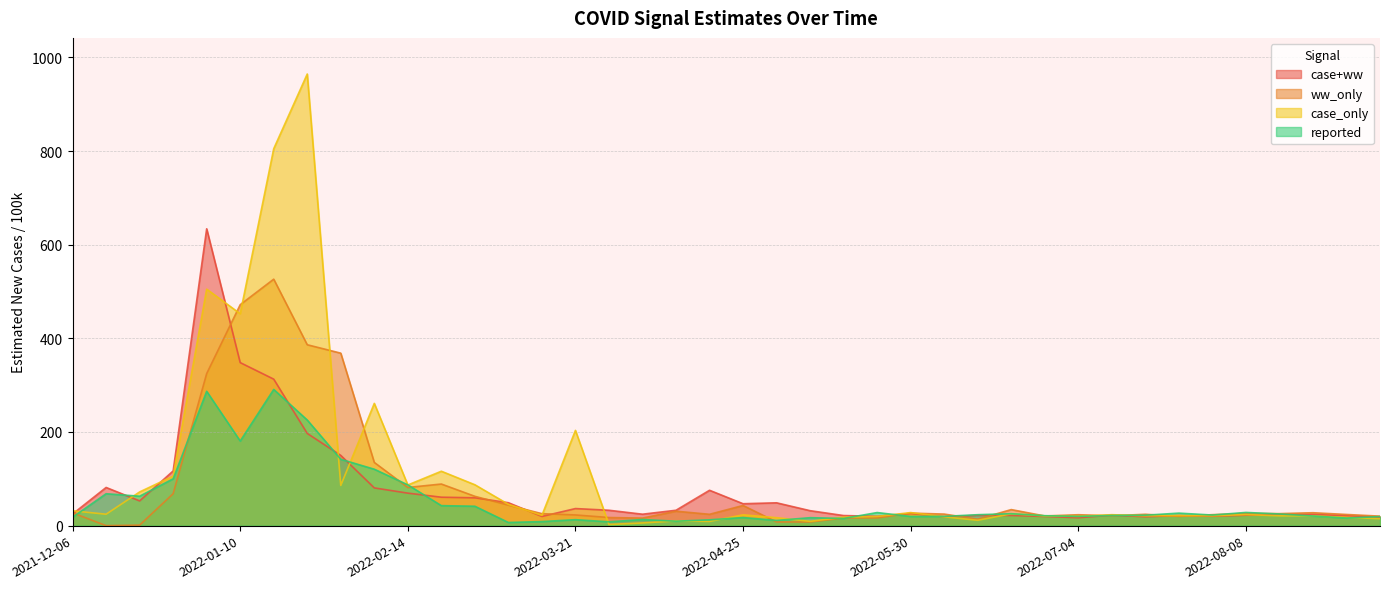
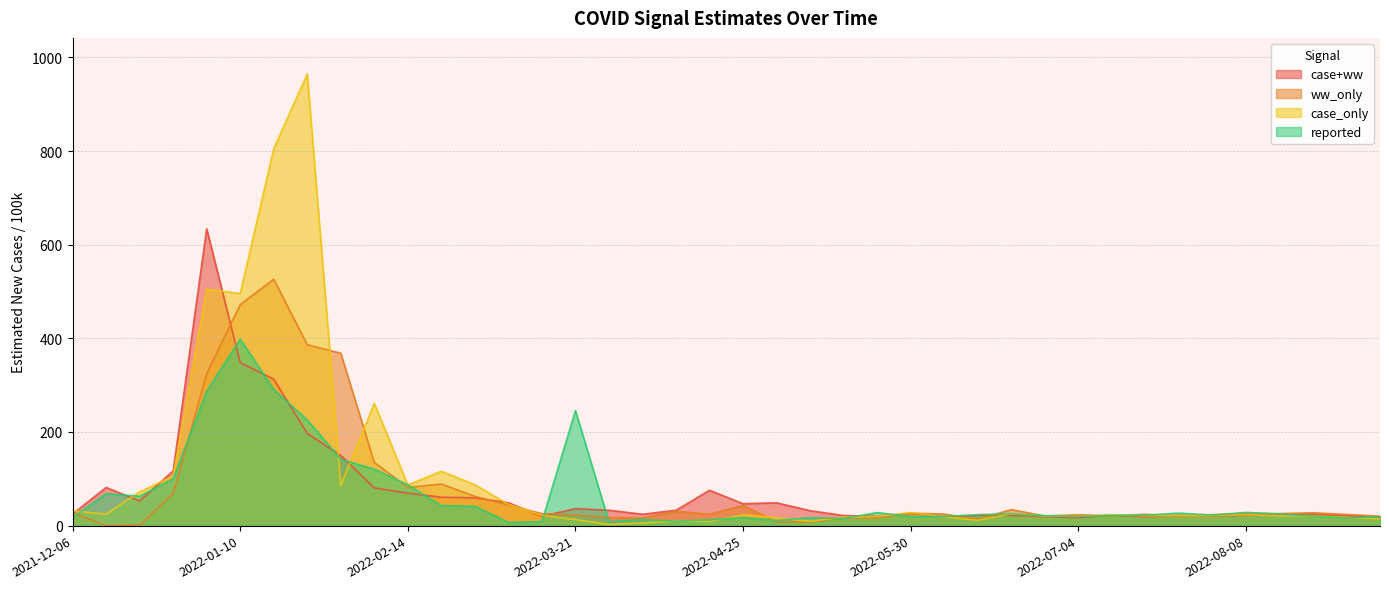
case_only, 2022-01-10: 450 -> 500
reported, 2022-01-10: 180 -> 400
case_only, 2022-03-21: 200 -> 10
reported, 2022-03-21: 10 -> 250
